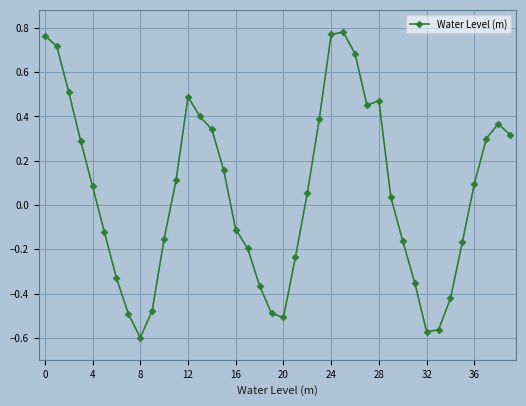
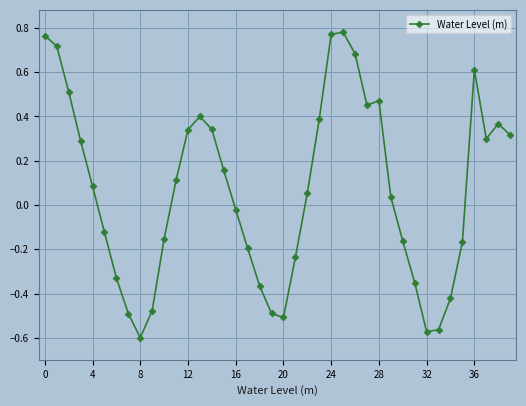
12: 0.49 -> 0.34
16: -0.11 -> -0.02
36: 0.10 -> 0.61
